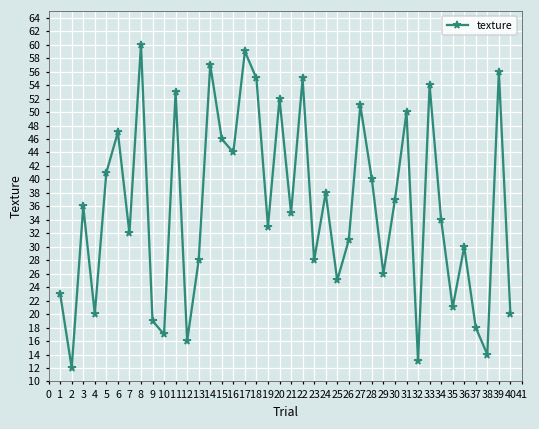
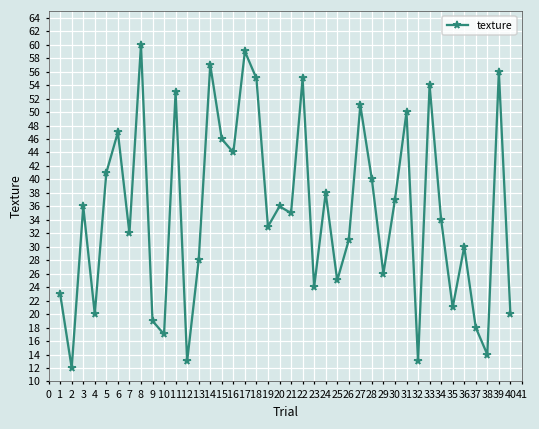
12: 16 -> 13
20: 52 -> 36
23: 28 -> 24
